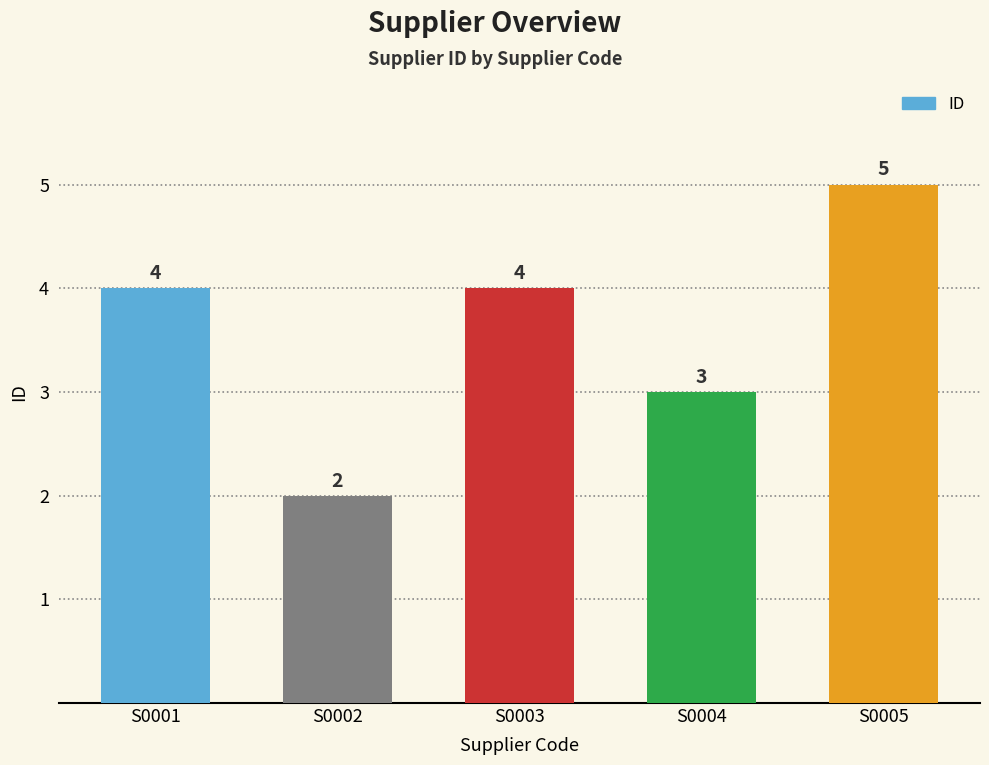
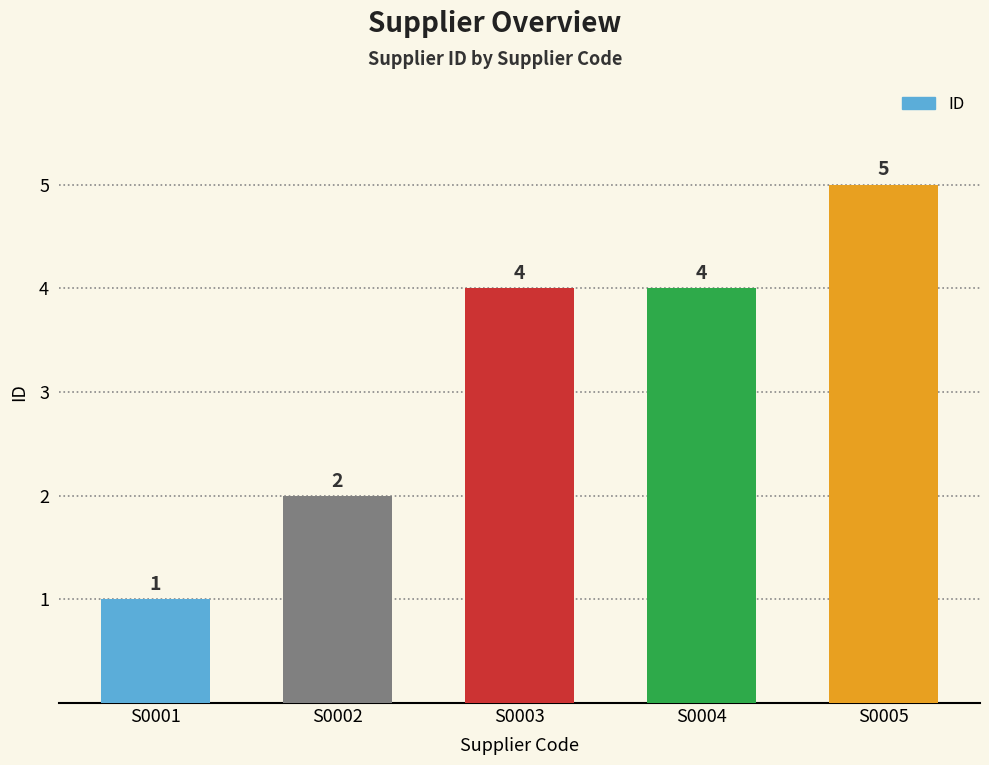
S0001: 4 -> 1
S0004: 3 -> 4
